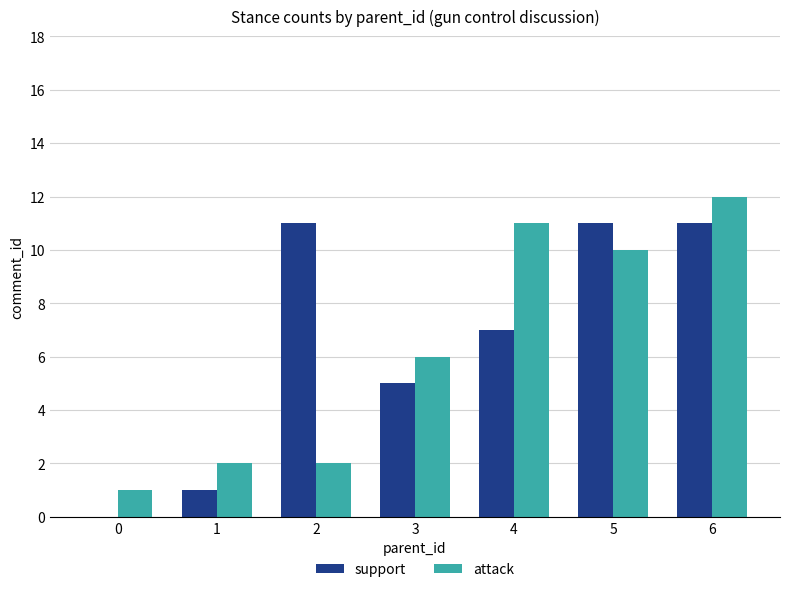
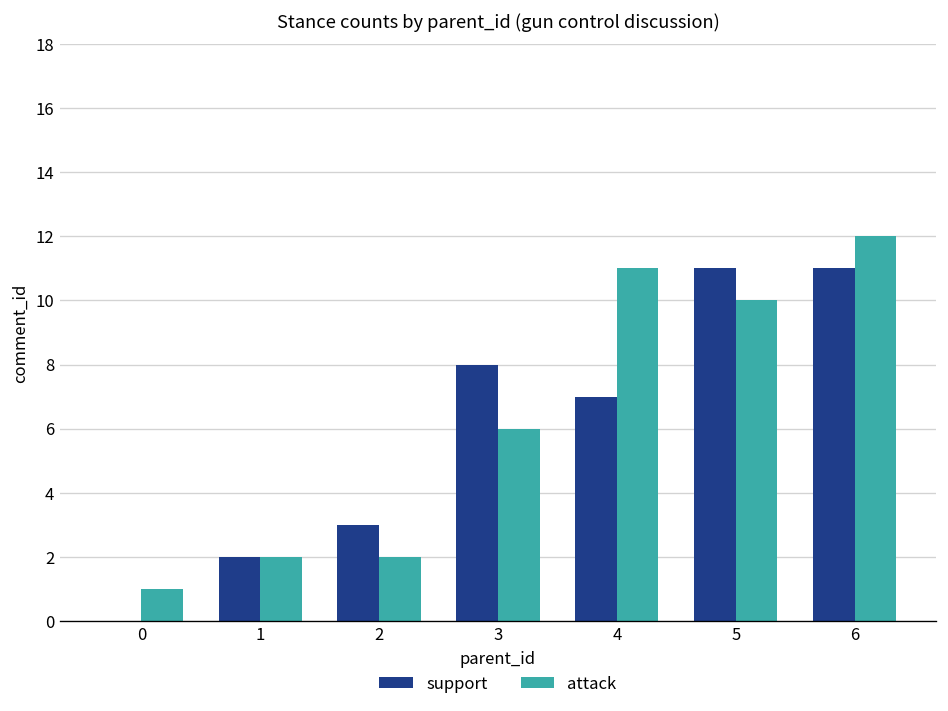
support, 1: 1 -> 2
support, 2: 11 -> 3
support, 3: 5 -> 8
